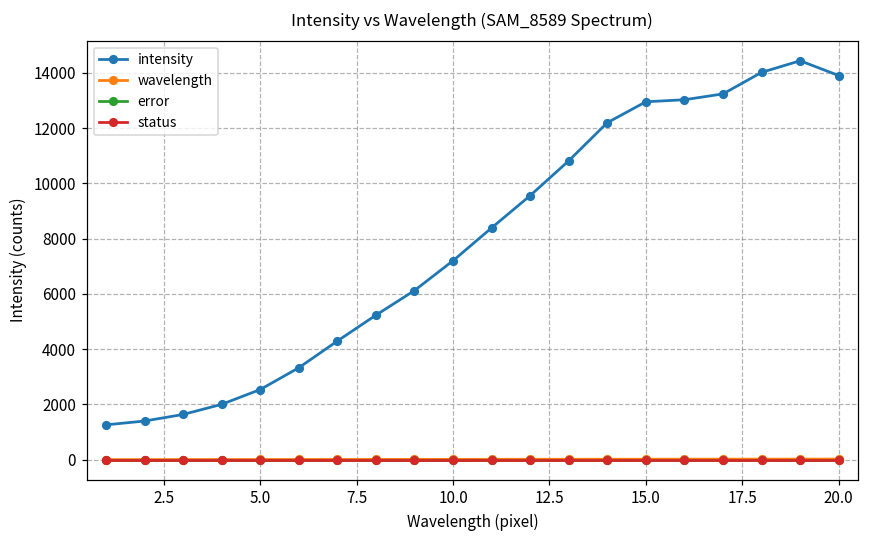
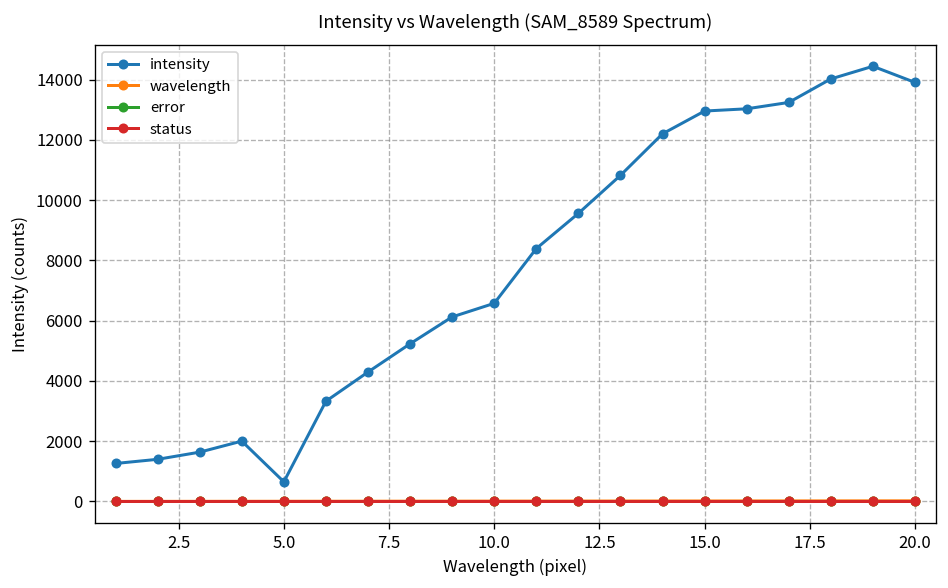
intensity, 5.0: 2500 -> 700
intensity, 10.0: 7200 -> 6600
